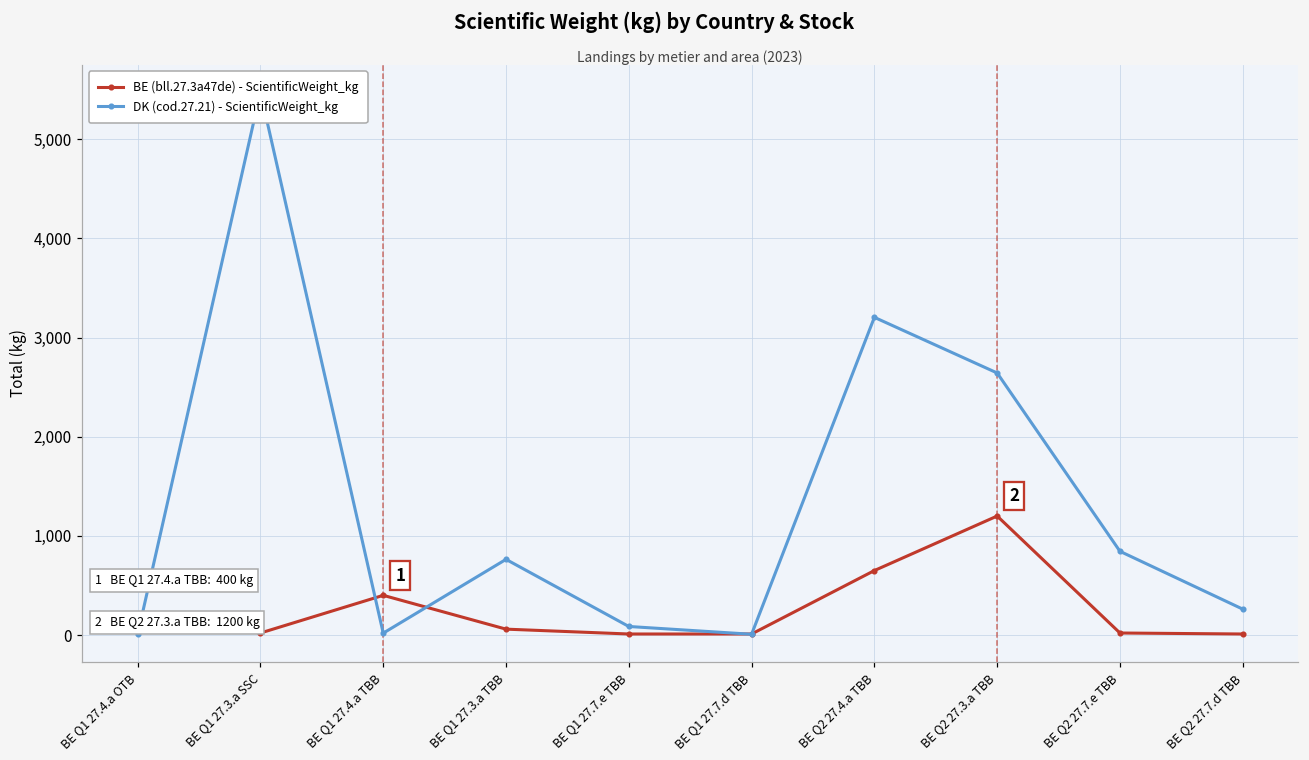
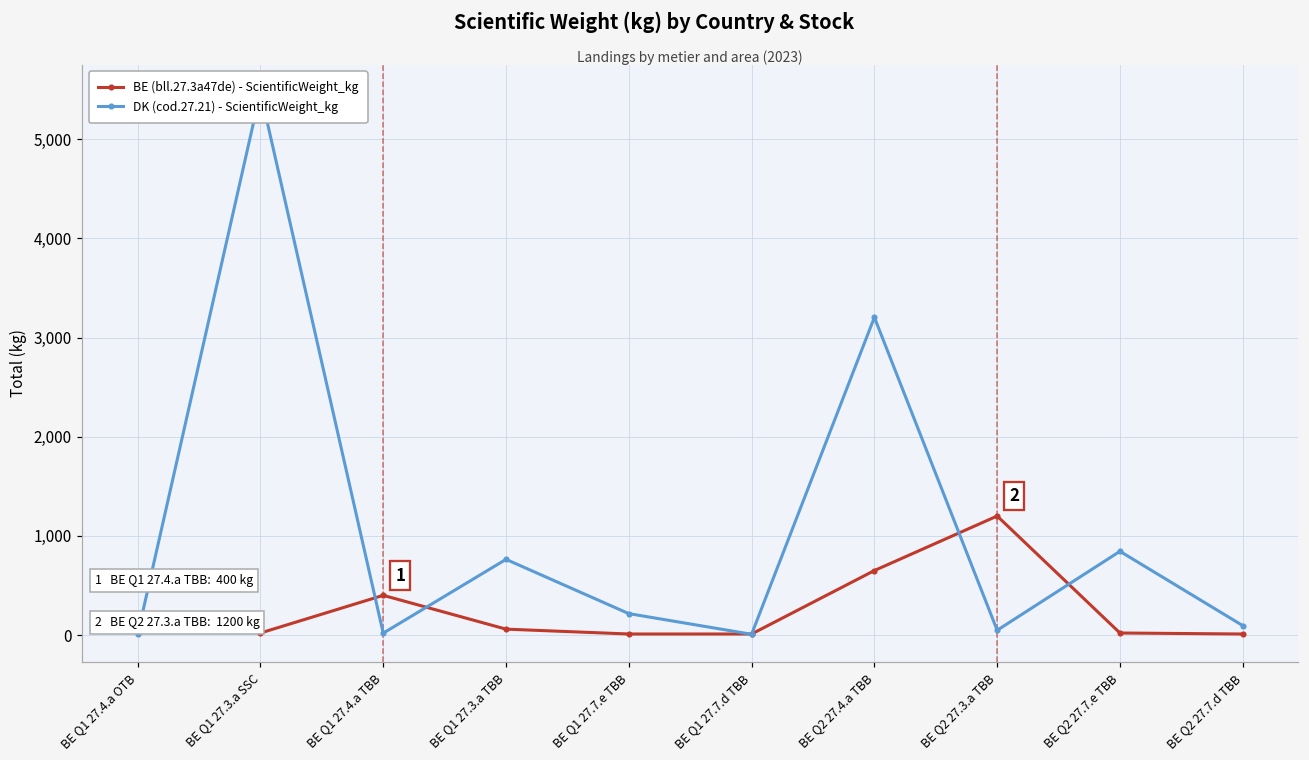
DK (cod.27.21) - ScientificWeight_kg, BE Q1 27.7.e TBB: 100 -> 200
DK (cod.27.21) - ScientificWeight_kg, BE Q2 27.3.a TBB: 2,600 -> 0
DK (cod.27.21) - ScientificWeight_kg, BE Q2 27.7.d TBB: 300 -> 100
